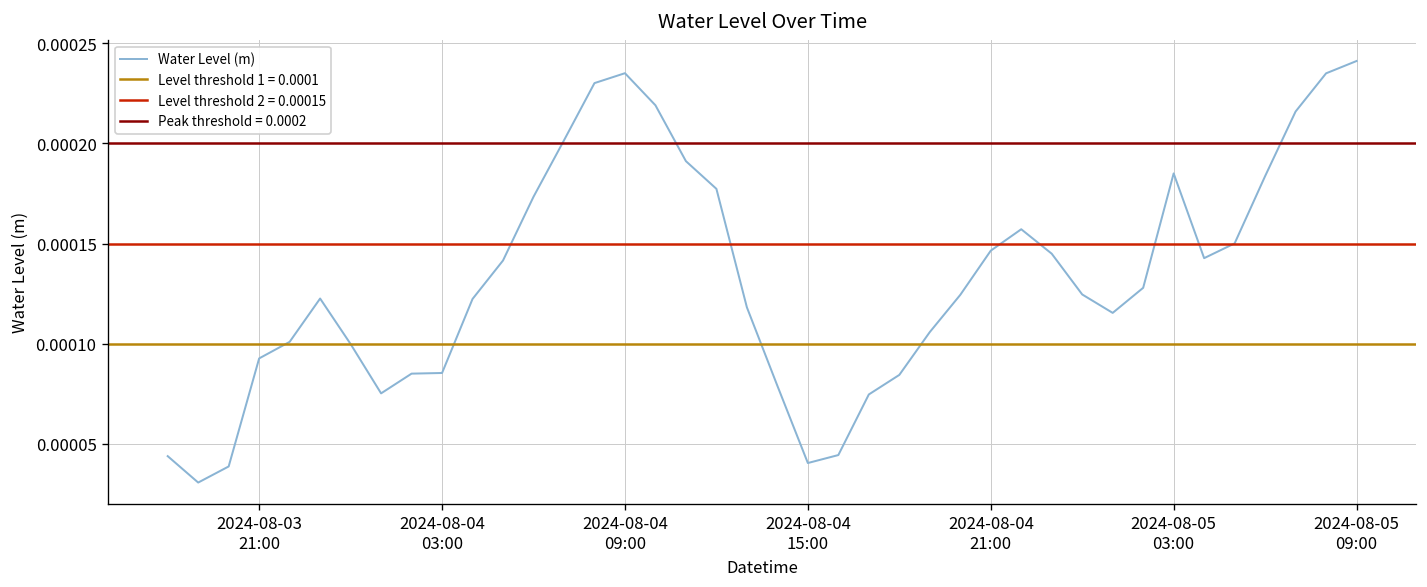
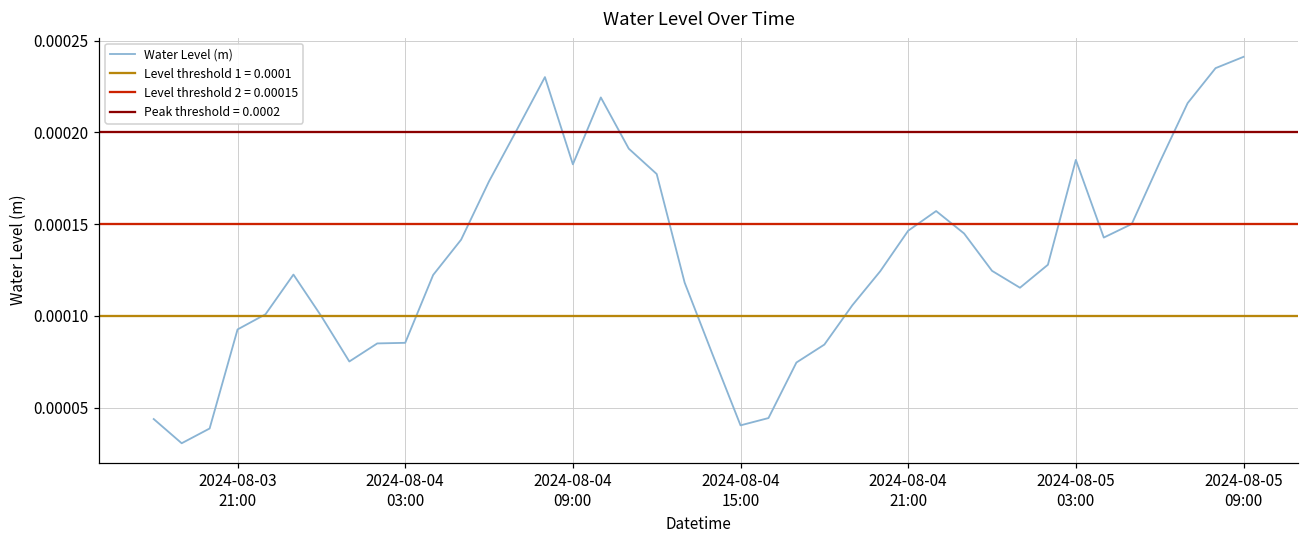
2024-08-04 09:00: 0.000235 -> 0.000183
